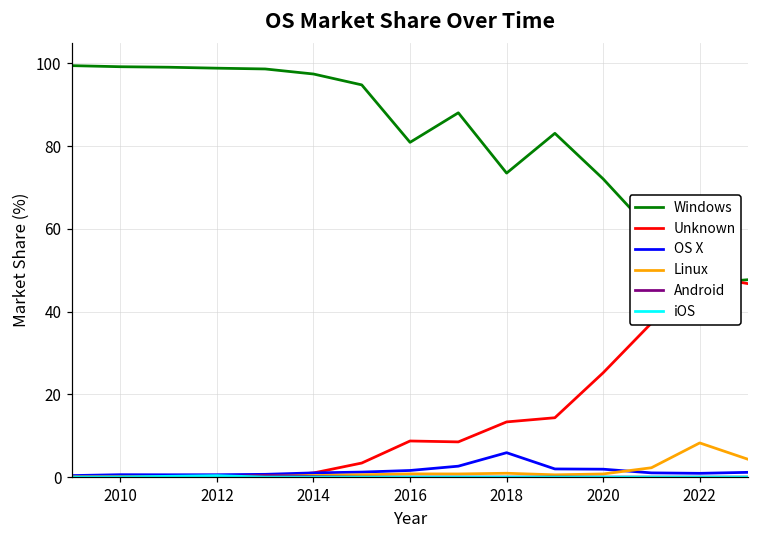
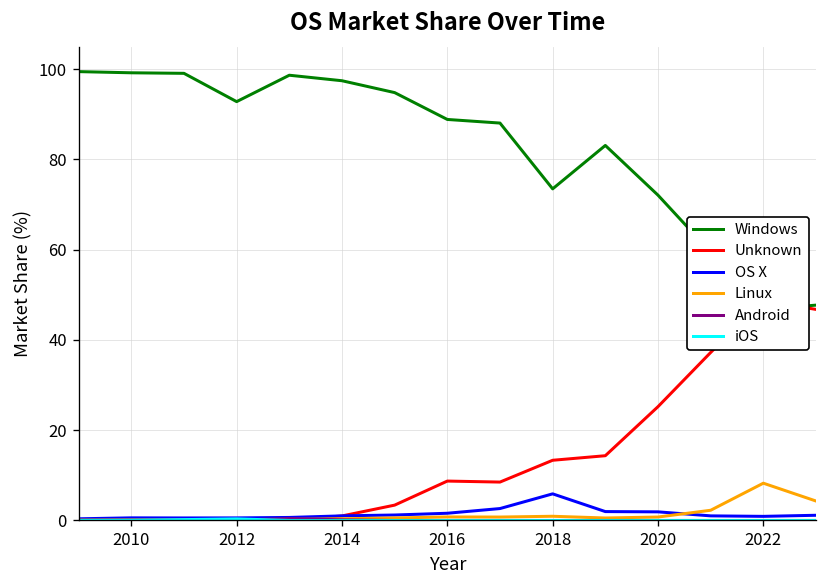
Windows, 2012: 99 -> 93
Windows, 2016: 81 -> 89
